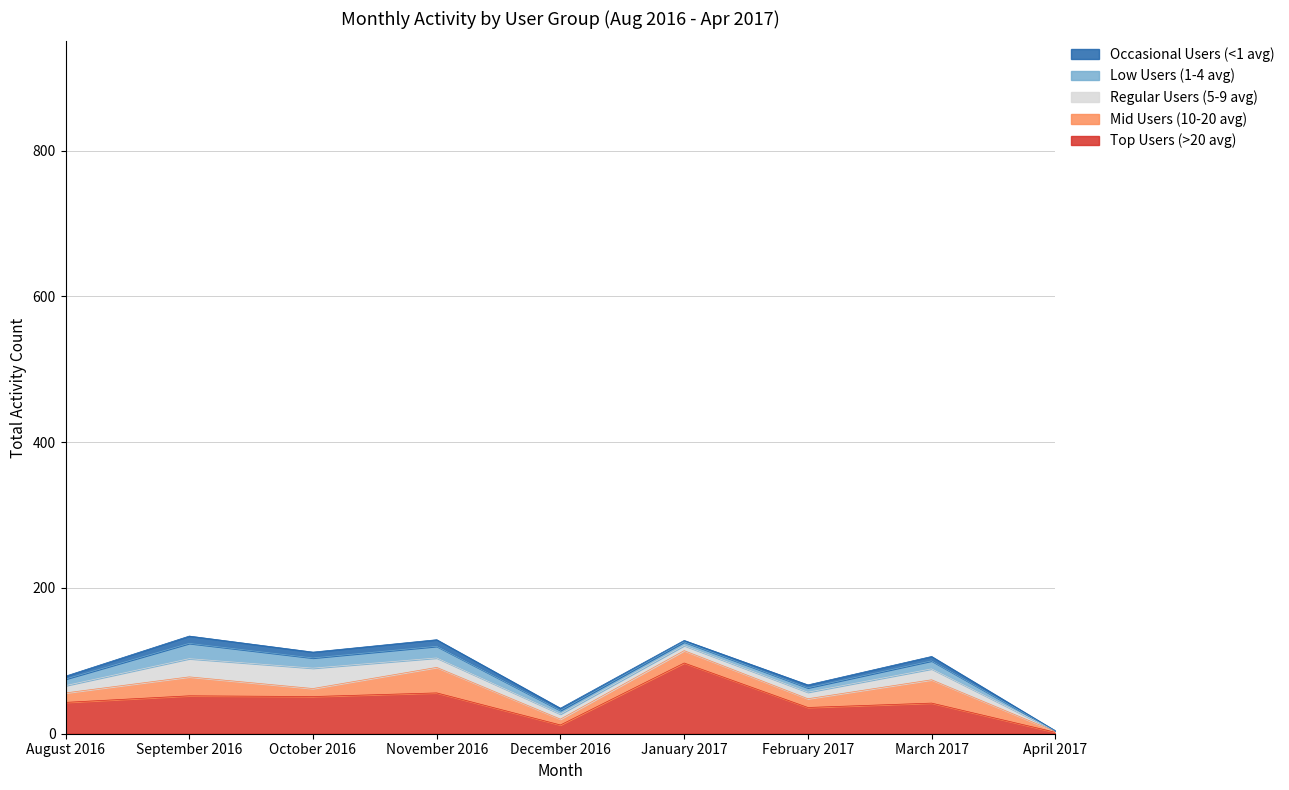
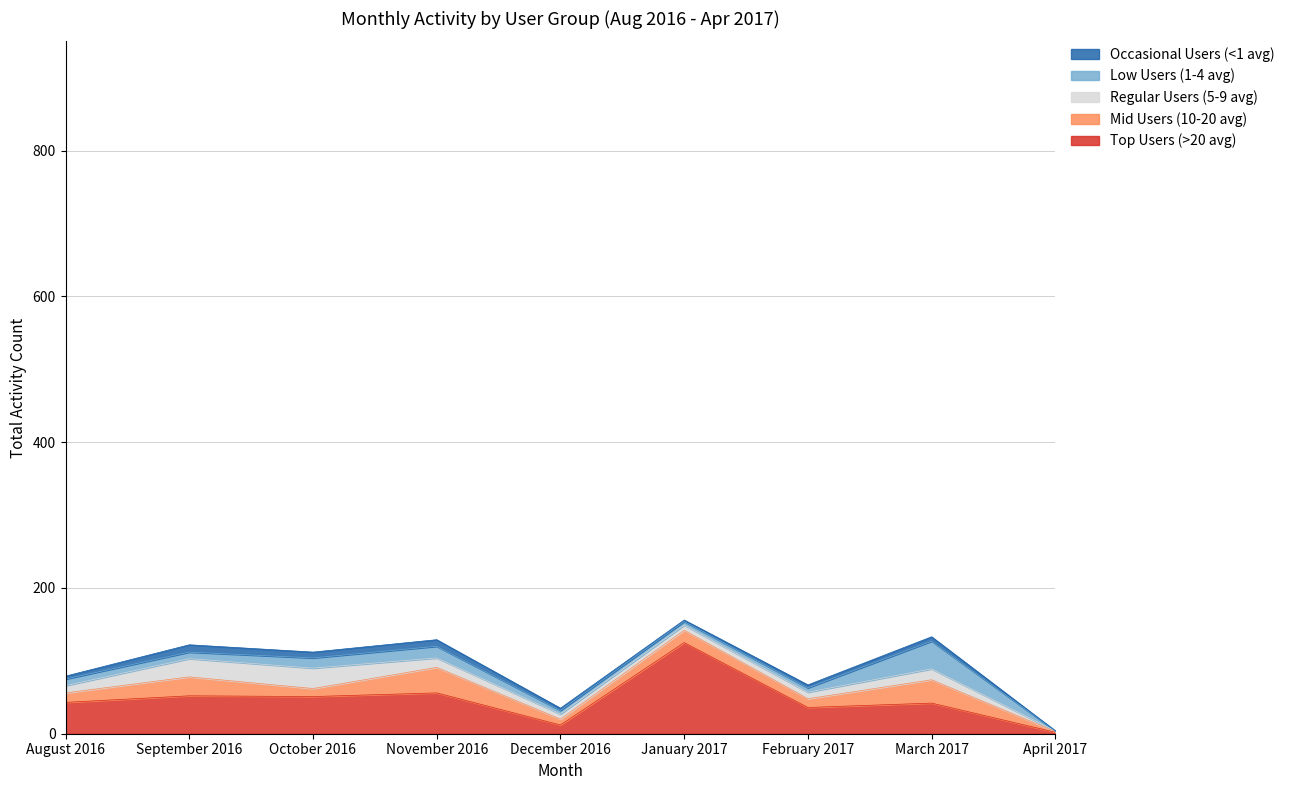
Low Users (1-4 avg), September 2016: 20 -> 10
Top Users (>20 avg), January 2017: 100 -> 130
Low Users (1-4 avg), March 2017: 10 -> 40
